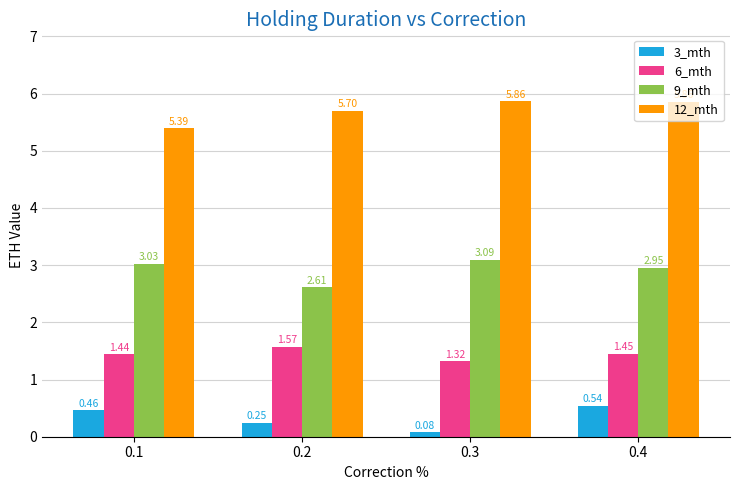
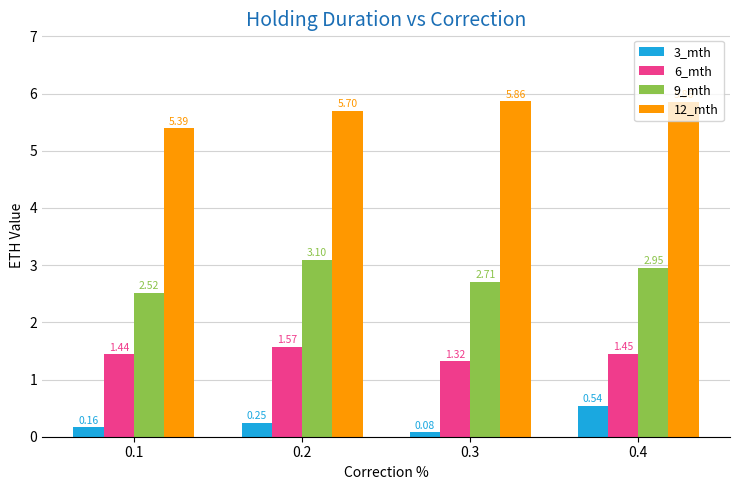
3_mth, 0.1: 0.46 -> 0.16
9_mth, 0.1: 3.03 -> 2.52
9_mth, 0.2: 2.61 -> 3.10
9_mth, 0.3: 3.09 -> 2.71
